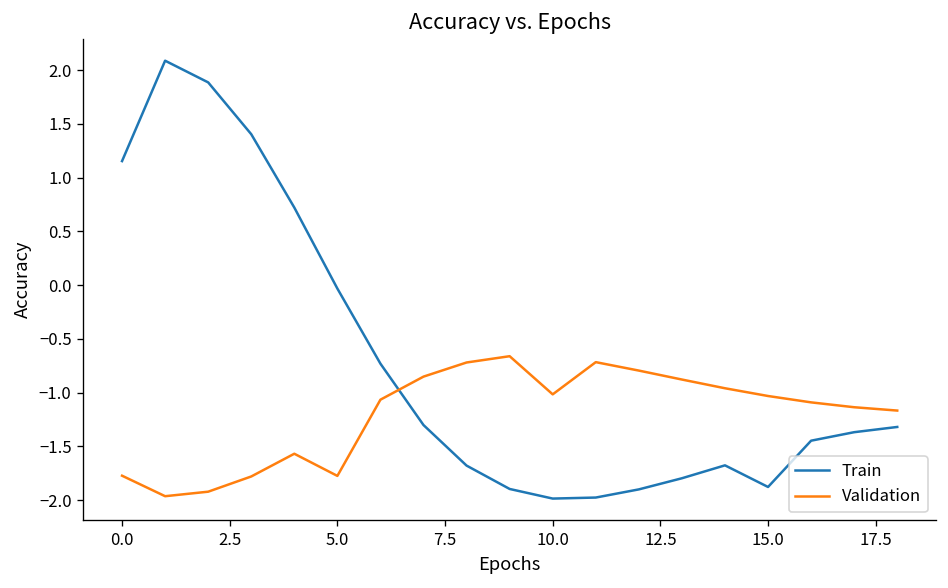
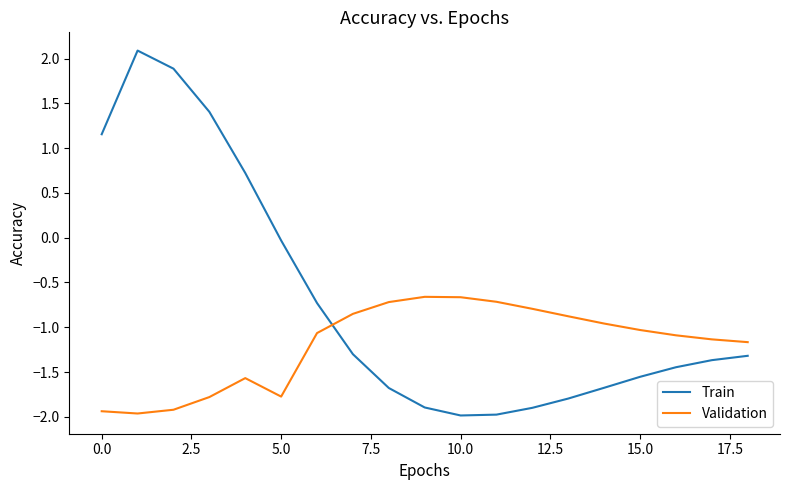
Validation, 0.0: -1.8 -> -1.9
Validation, 10.0: -1.0 -> -0.7
Train, 15.0: -1.9 -> -1.6
